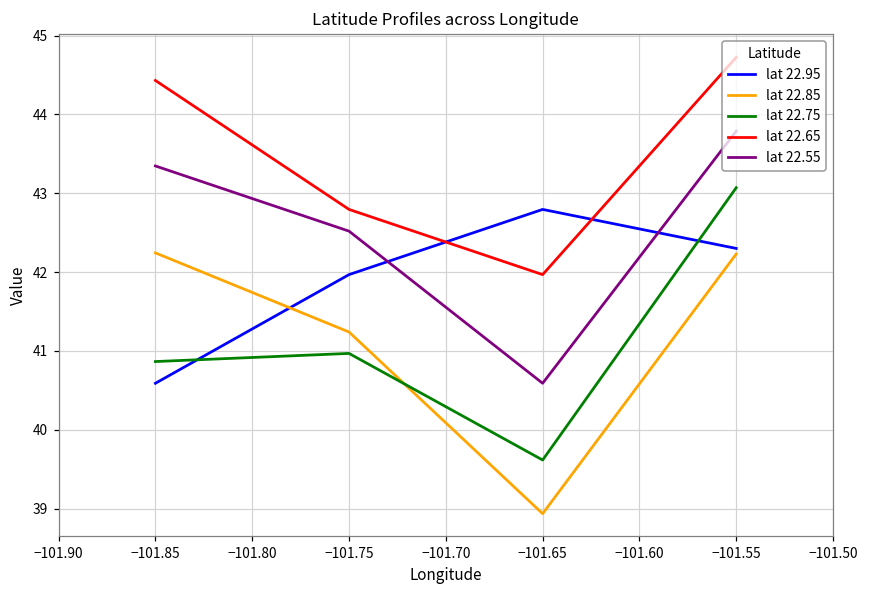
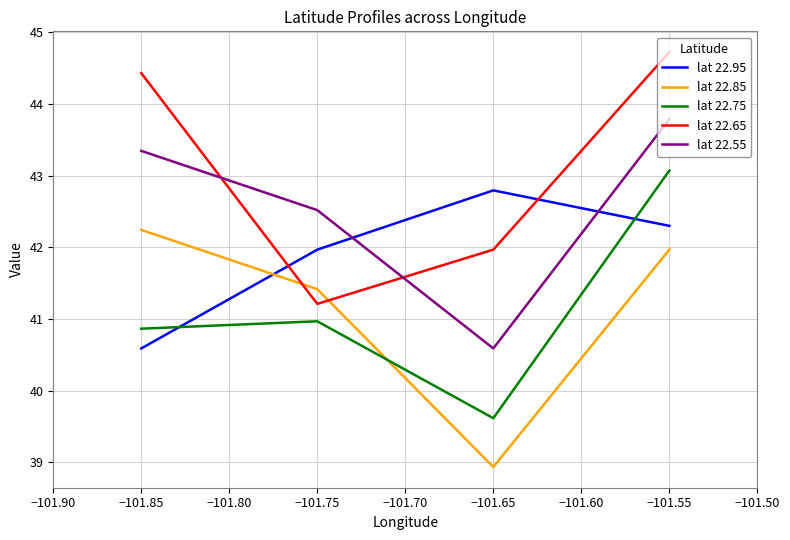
lat 22.85, −101.75: 41.2 -> 41.4
lat 22.65, −101.75: 42.8 -> 41.2
lat 22.85, −101.55: 42.2 -> 42.0
